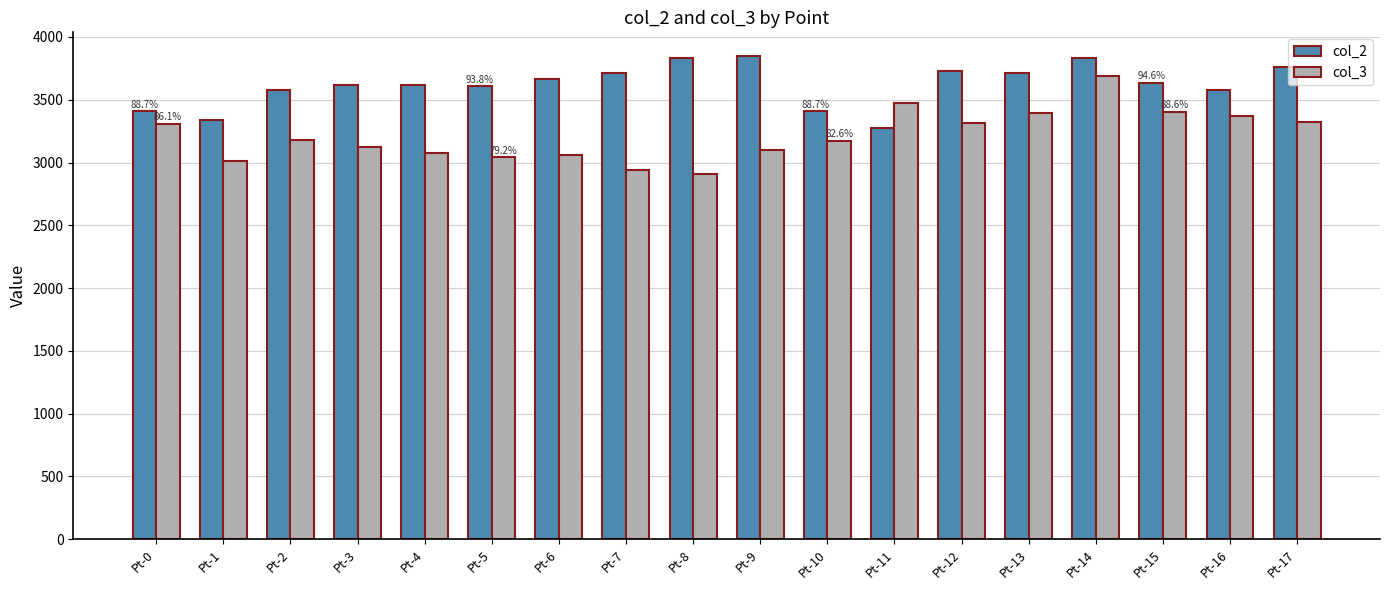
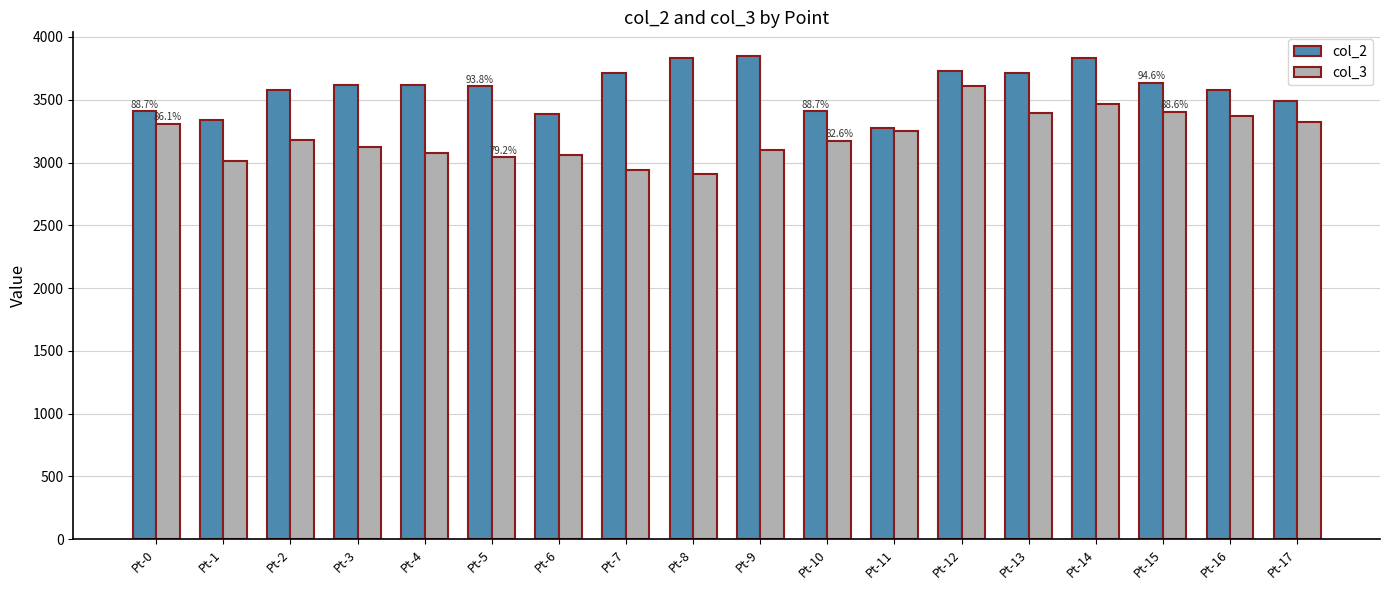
col_2, Pt-6: 3670 -> 3390
col_3, Pt-11: 3470 -> 3250
col_3, Pt-12: 3320 -> 3610
col_3, Pt-14: 3690 -> 3470
col_2, Pt-17: 3760 -> 3490
